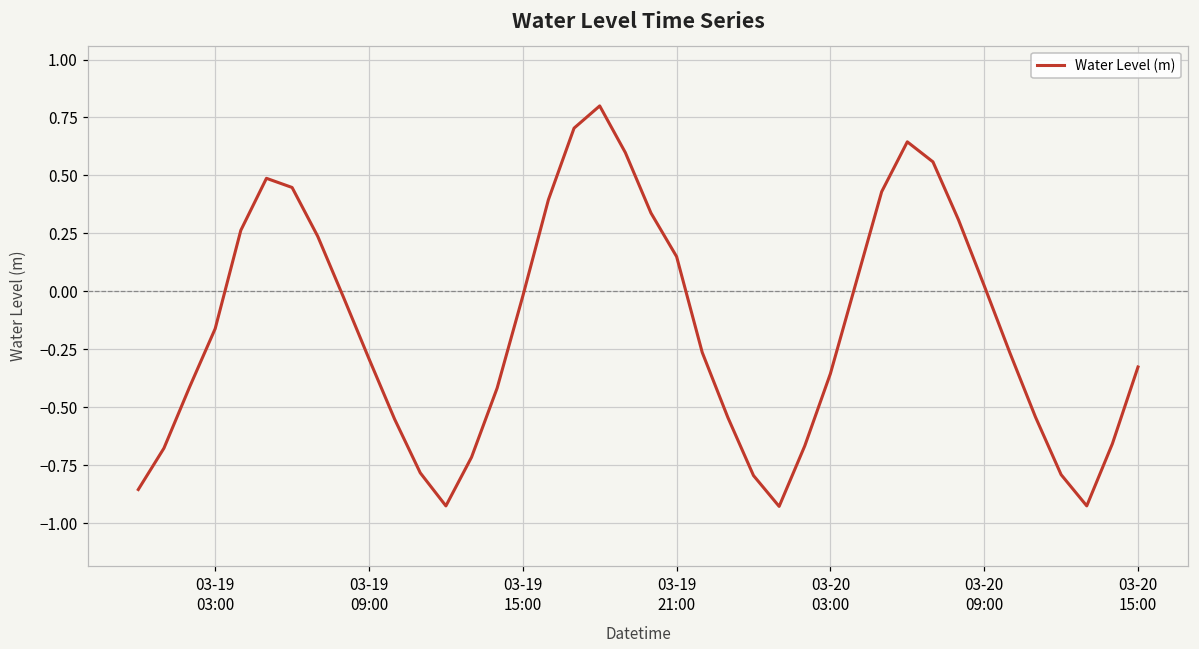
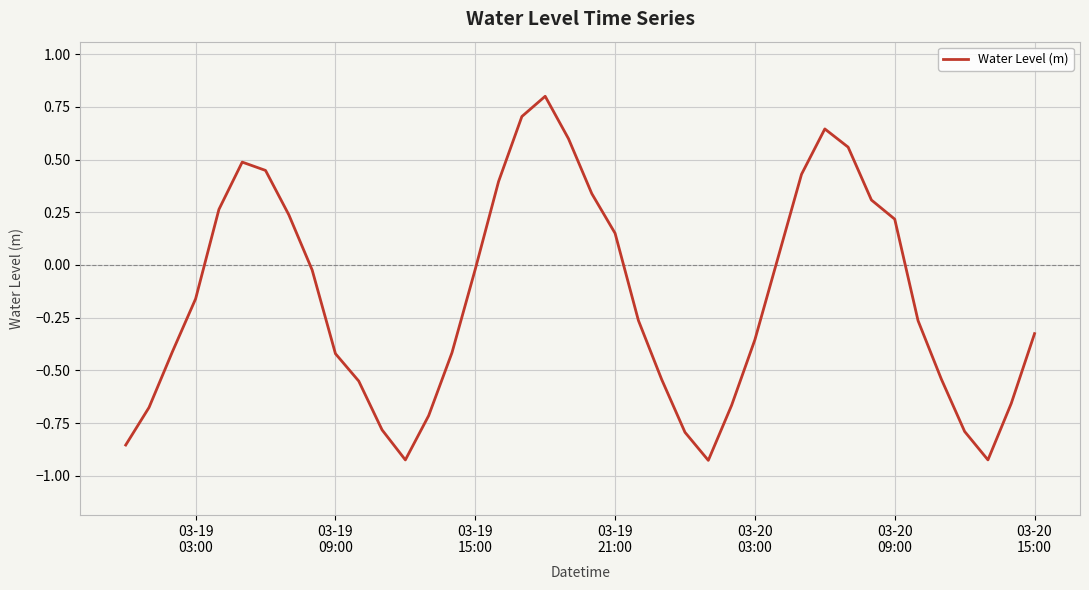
03-19 09:00: -0.29 -> -0.42
03-20 09:00: 0.02 -> 0.22
